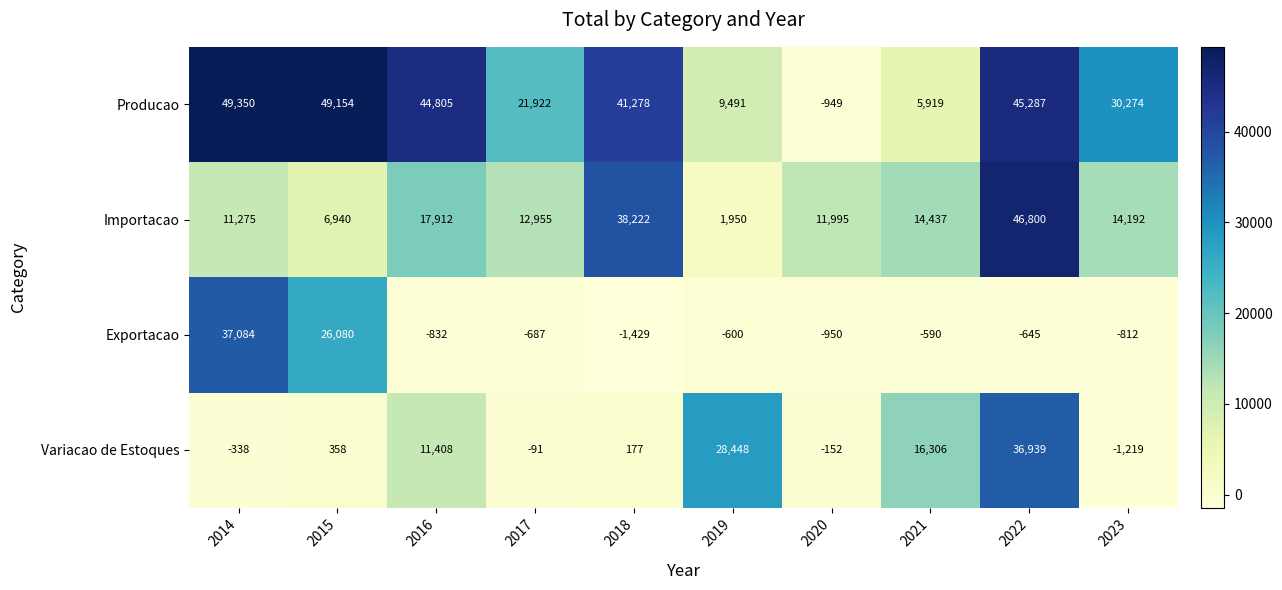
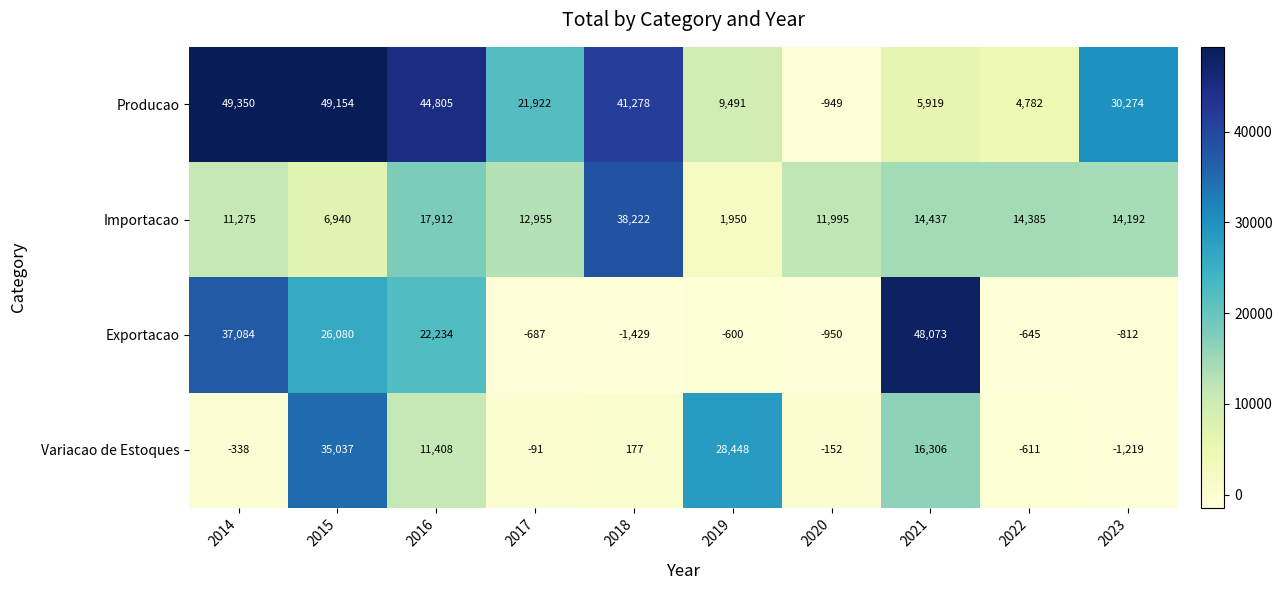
Producao, 2022: 45,287 -> 4,782
Importacao, 2022: 46,800 -> 14,385
Exportacao, 2016: -832 -> 22,234
Exportacao, 2021: -590 -> 48,073
Variacao de Estoques, 2015: 358 -> 35,037
Variacao de Estoques, 2022: 36,939 -> -611
